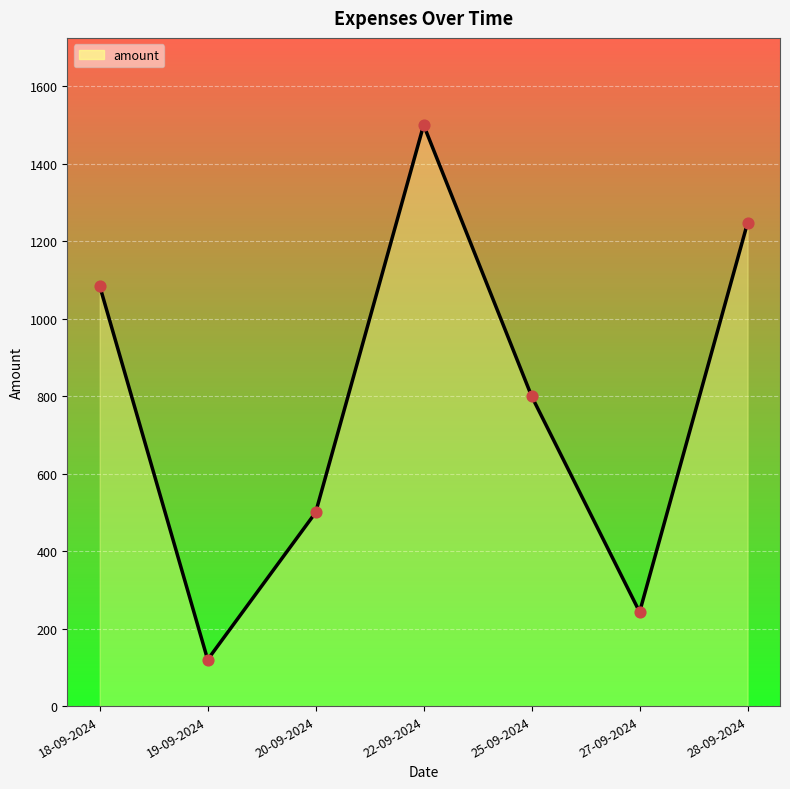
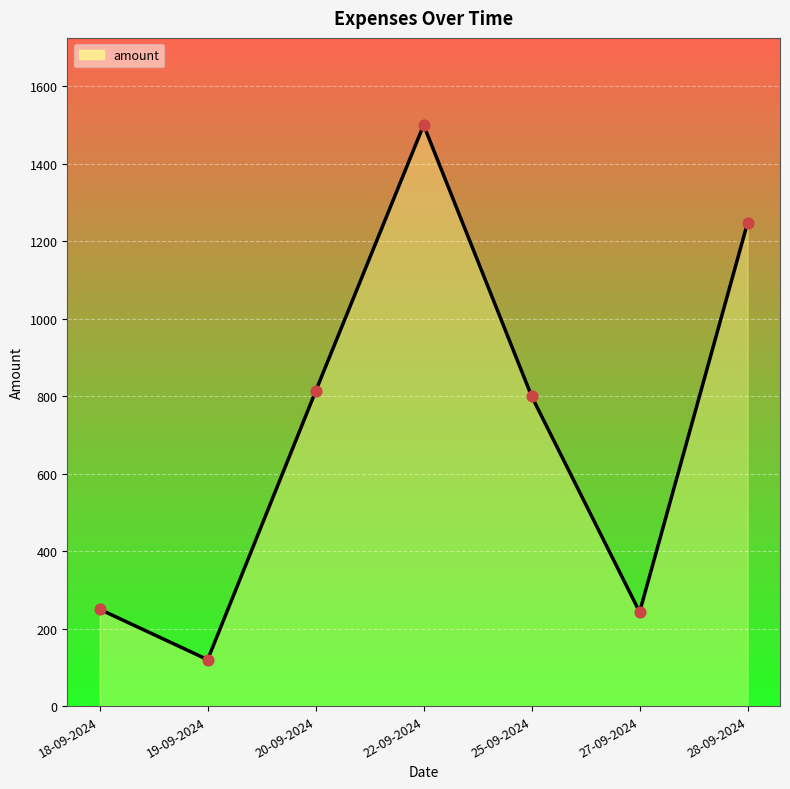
18-09-2024: 1090 -> 250
20-09-2024: 500 -> 810
